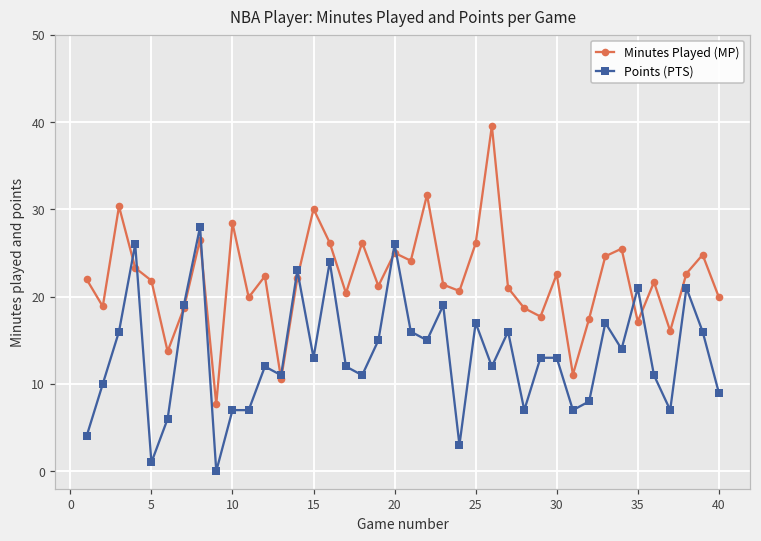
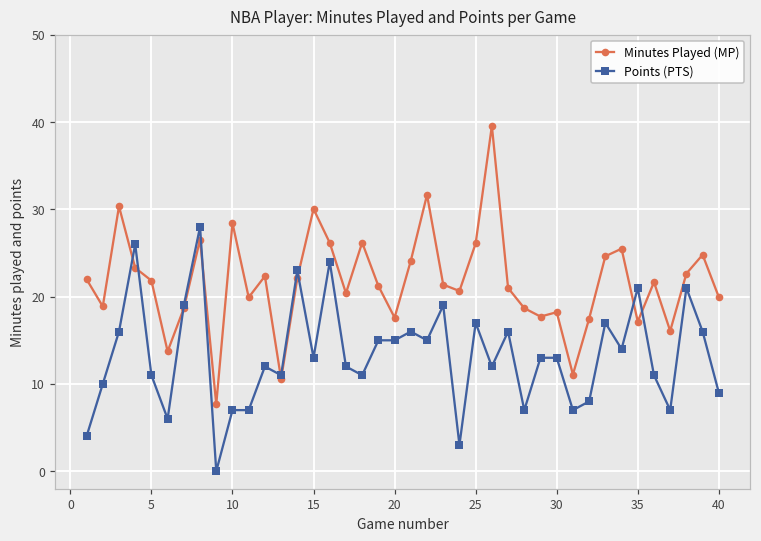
Points (PTS), 5: 1 -> 11
Minutes Played (MP), 20: 25 -> 18
Points (PTS), 20: 26 -> 15
Minutes Played (MP), 30: 23 -> 18
